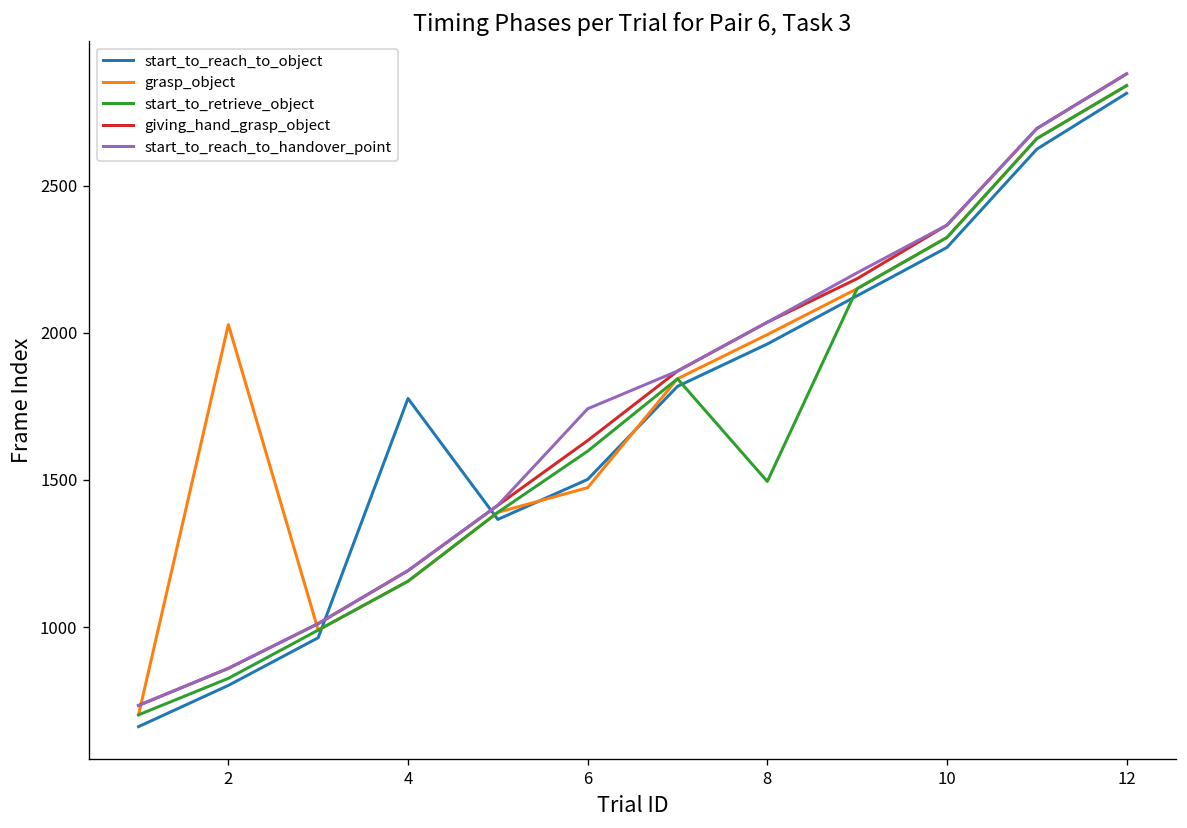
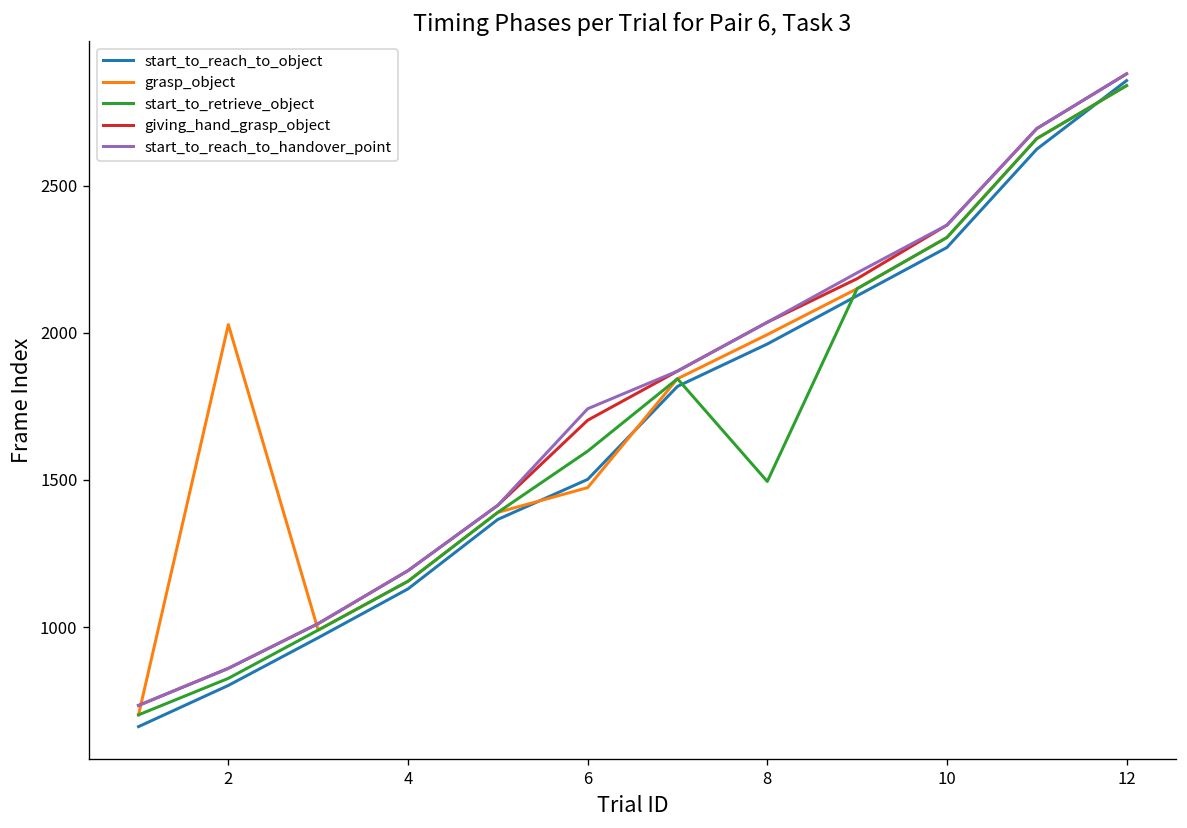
start_to_reach_to_object, 4: 1780 -> 1130
giving_hand_grasp_object, 6: 1630 -> 1700
start_to_reach_to_object, 12: 2810 -> 2860
